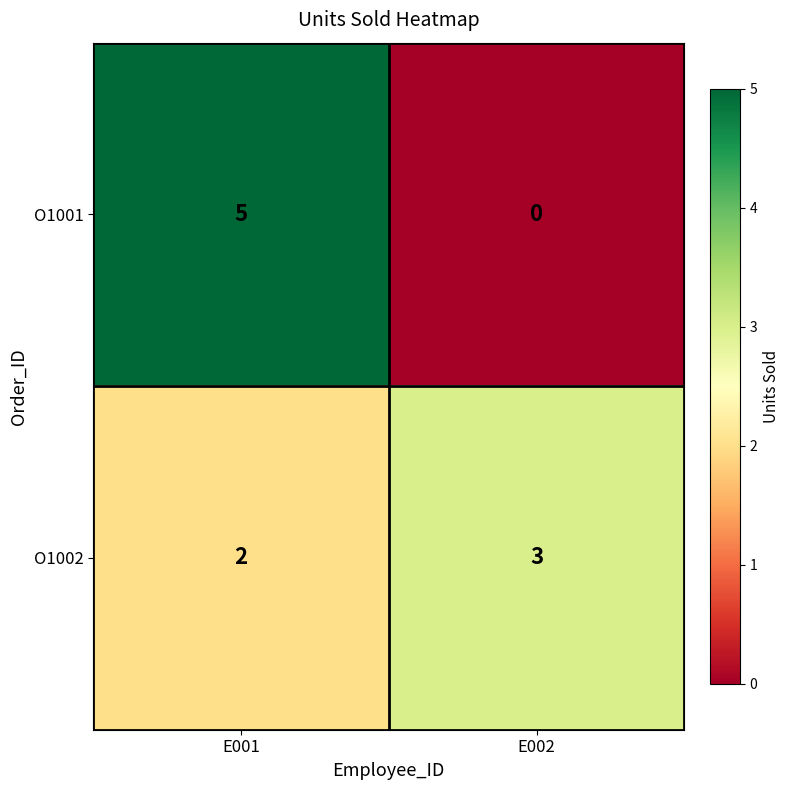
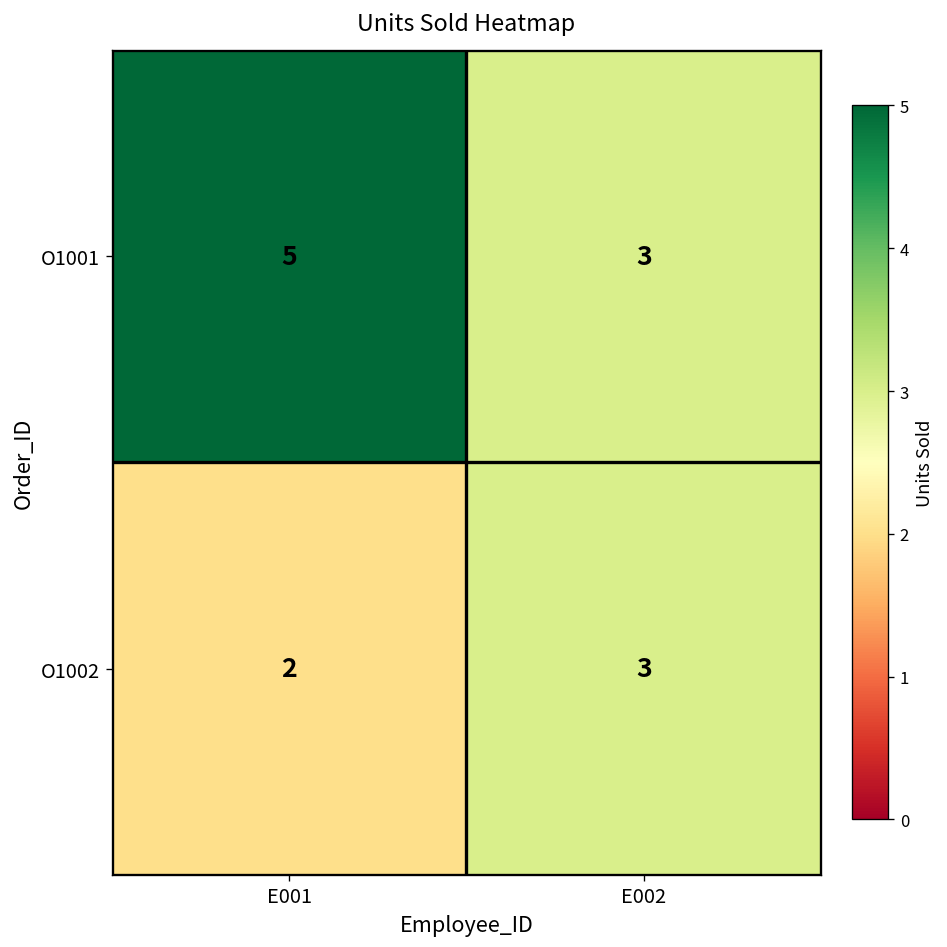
O1001, E002: 0 -> 3
